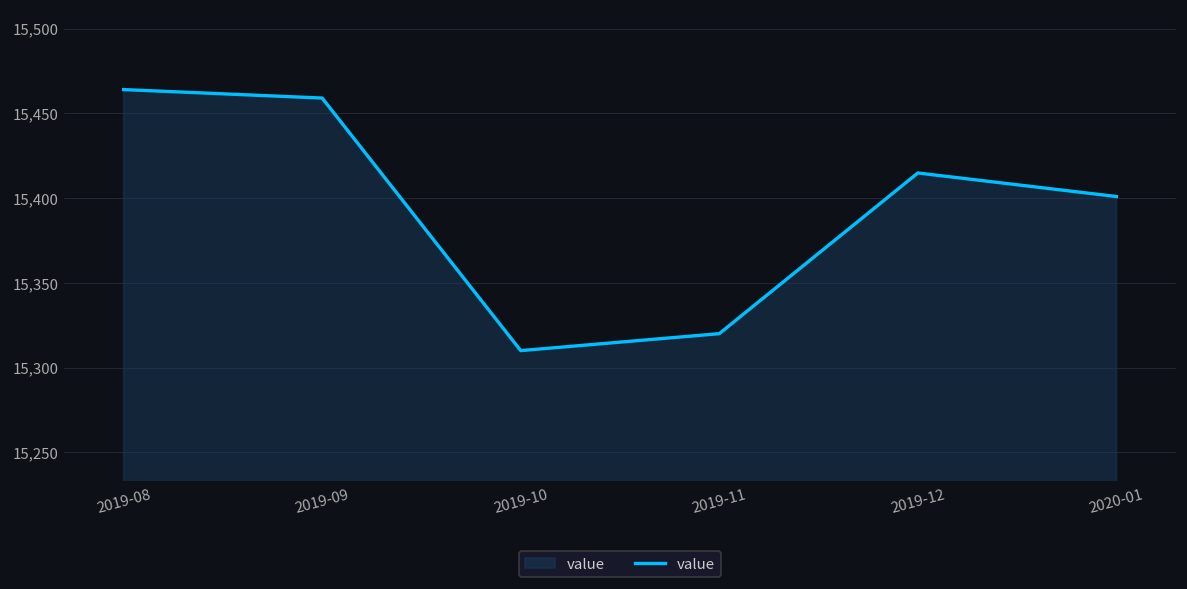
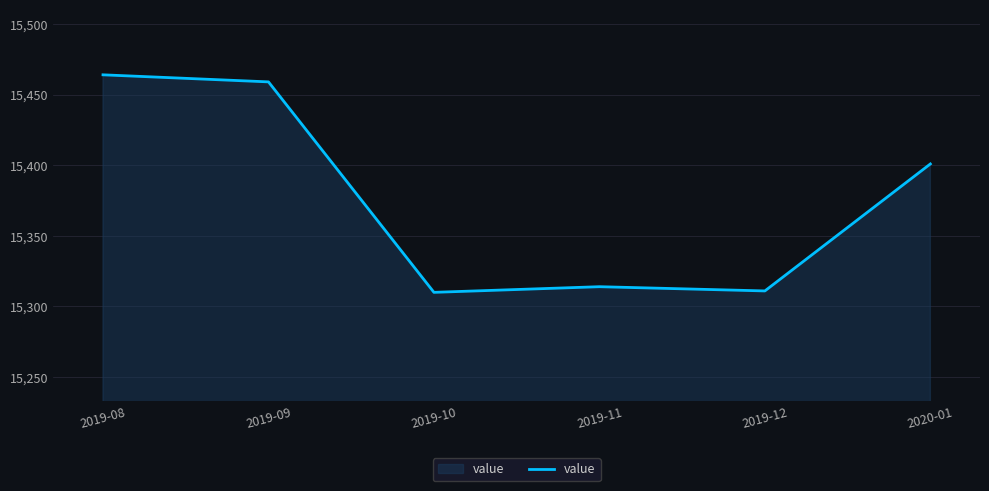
2019-11: 15,320 -> 15,314
2019-12: 15,415 -> 15,311
